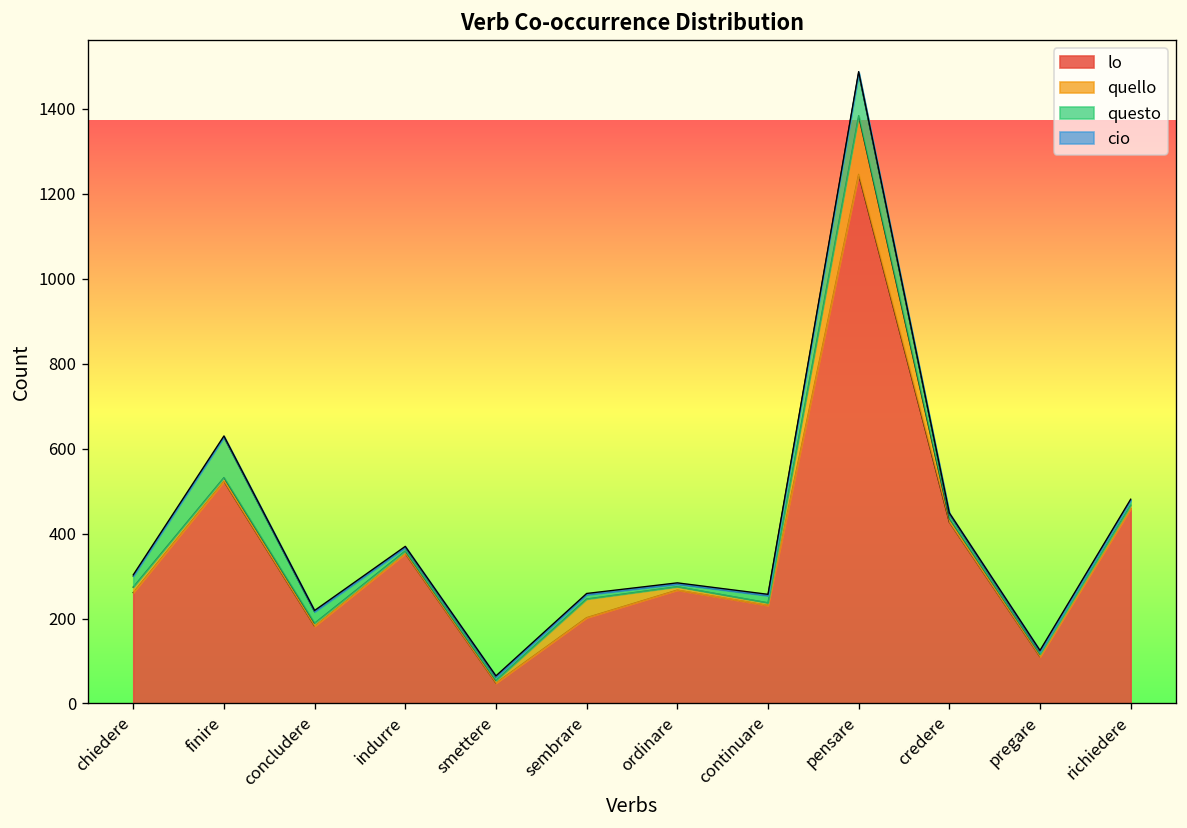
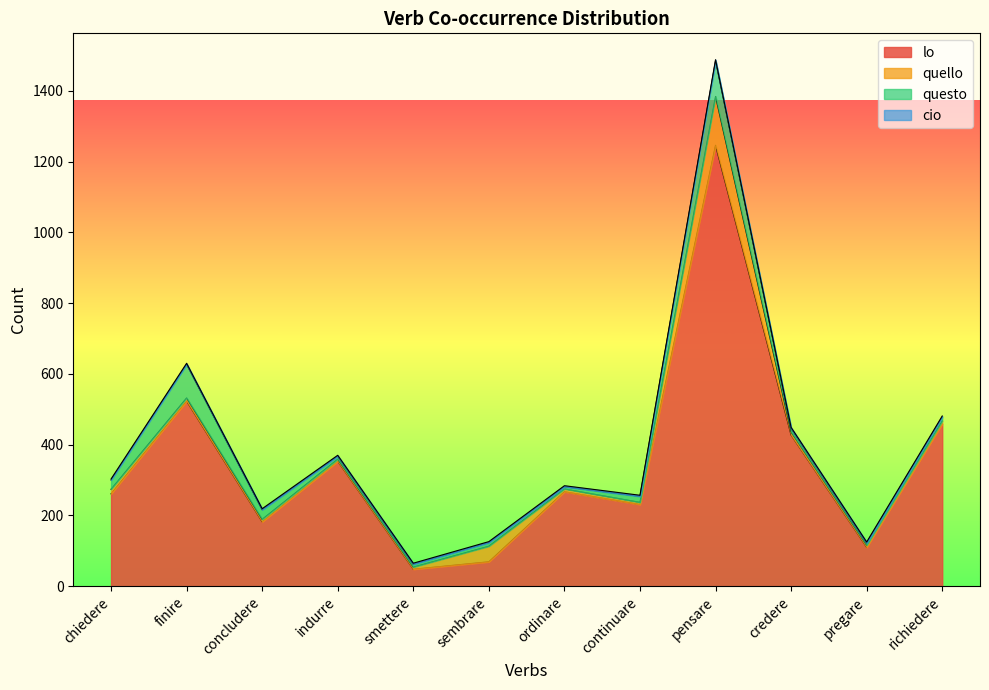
lo, sembrare: 200 -> 70
